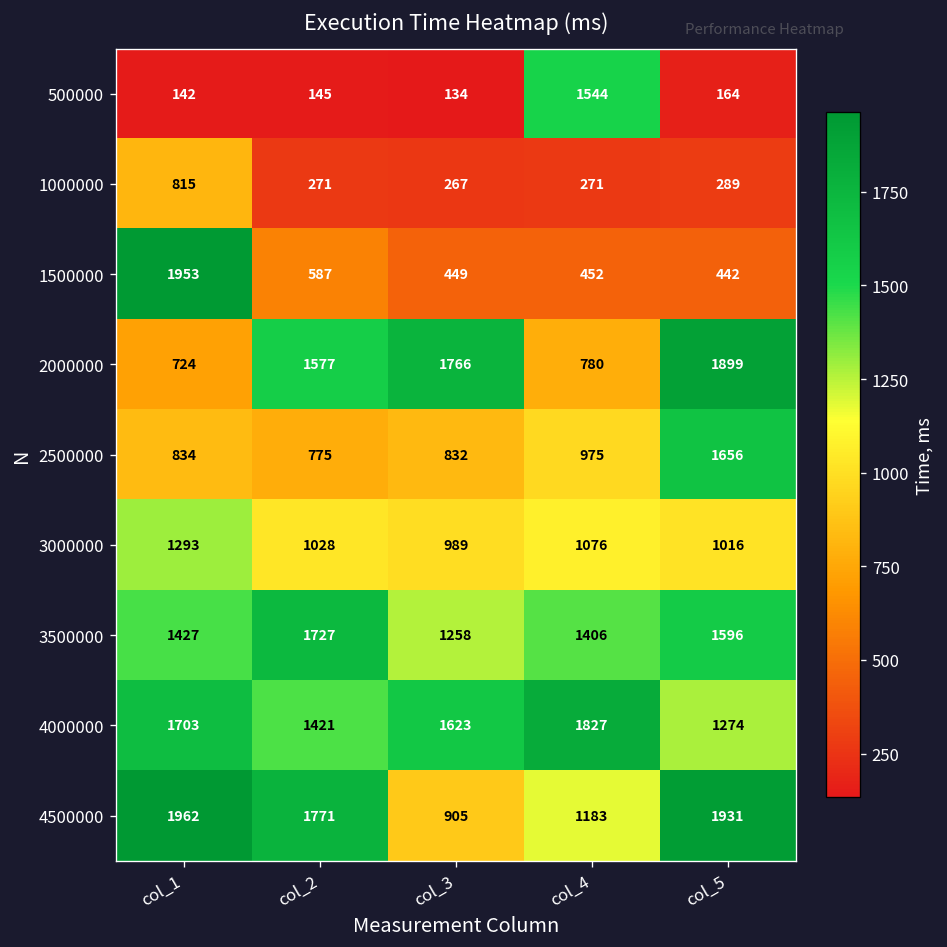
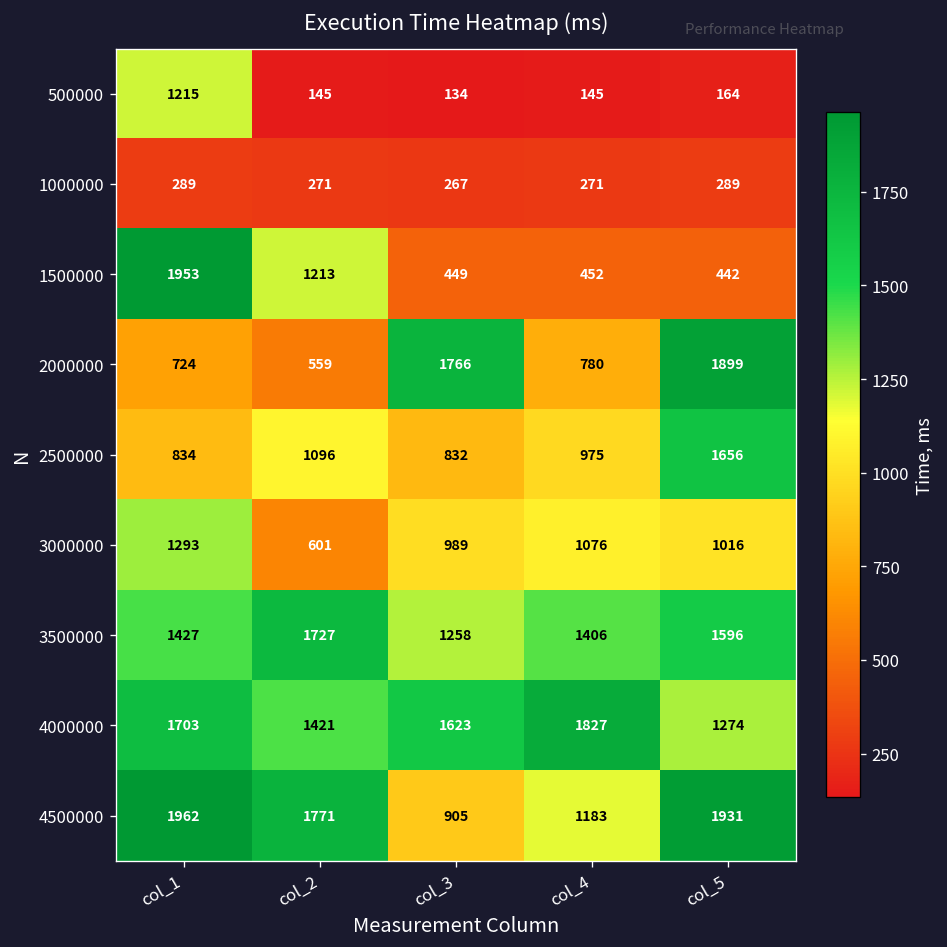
500000, col_1: 142 -> 1215
500000, col_4: 1544 -> 145
1000000, col_1: 815 -> 289
1500000, col_2: 587 -> 1213
2000000, col_2: 1577 -> 559
2500000, col_2: 775 -> 1096
3000000, col_2: 1028 -> 601
